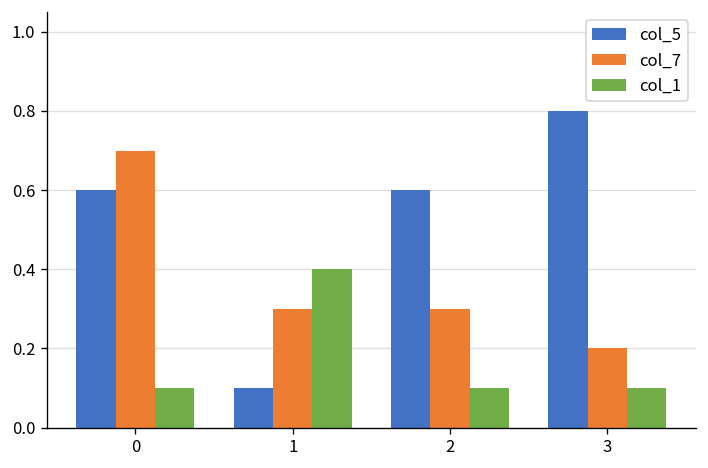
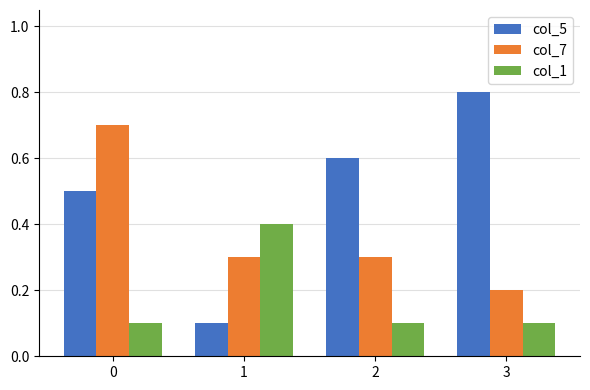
col_5, 0: 0.60 -> 0.50
